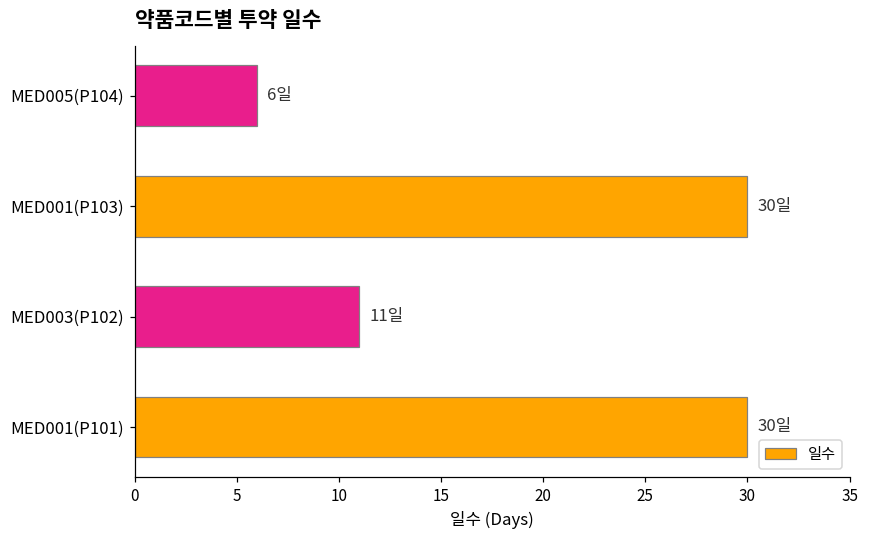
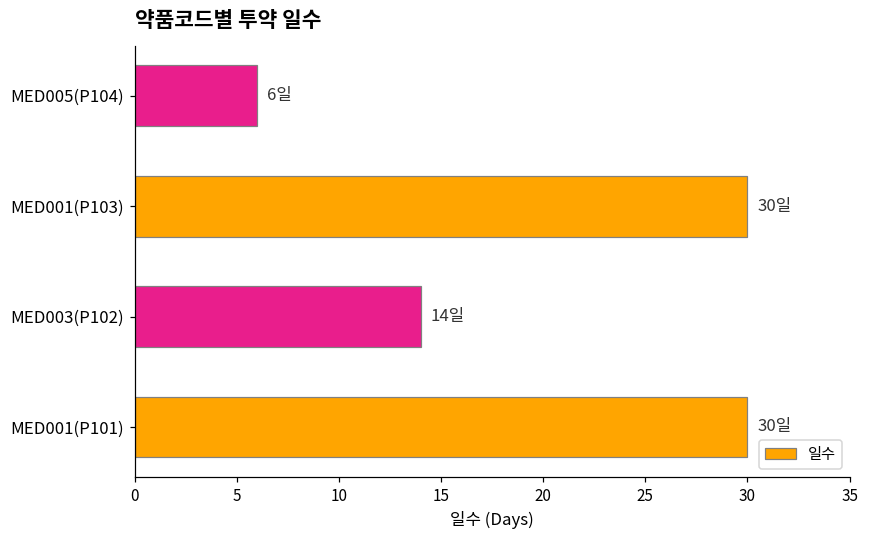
MED003(P102): 11일 -> 14일
